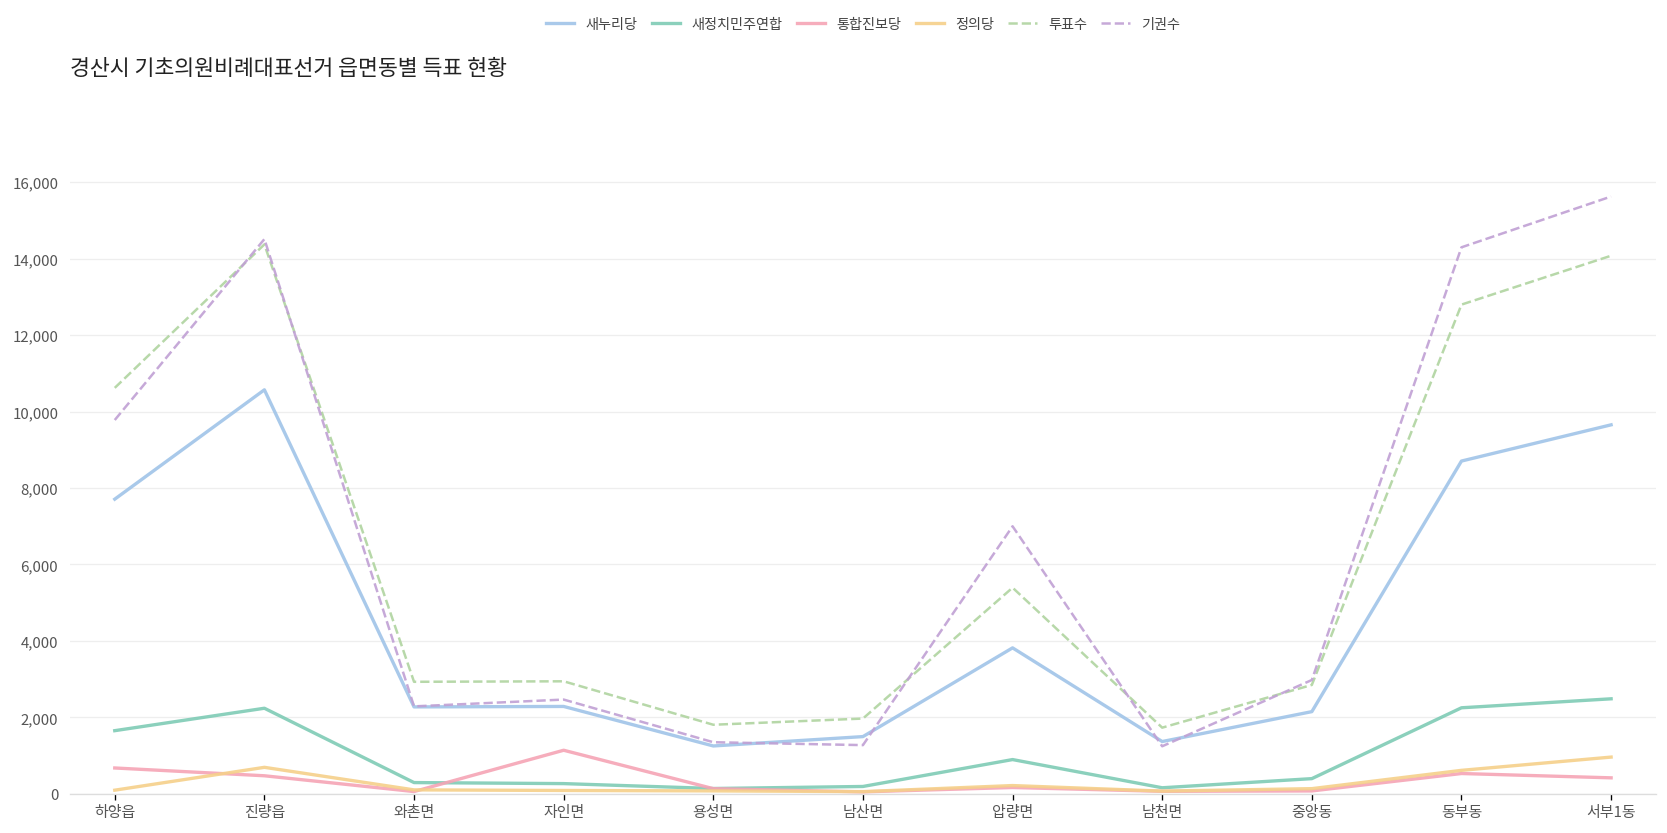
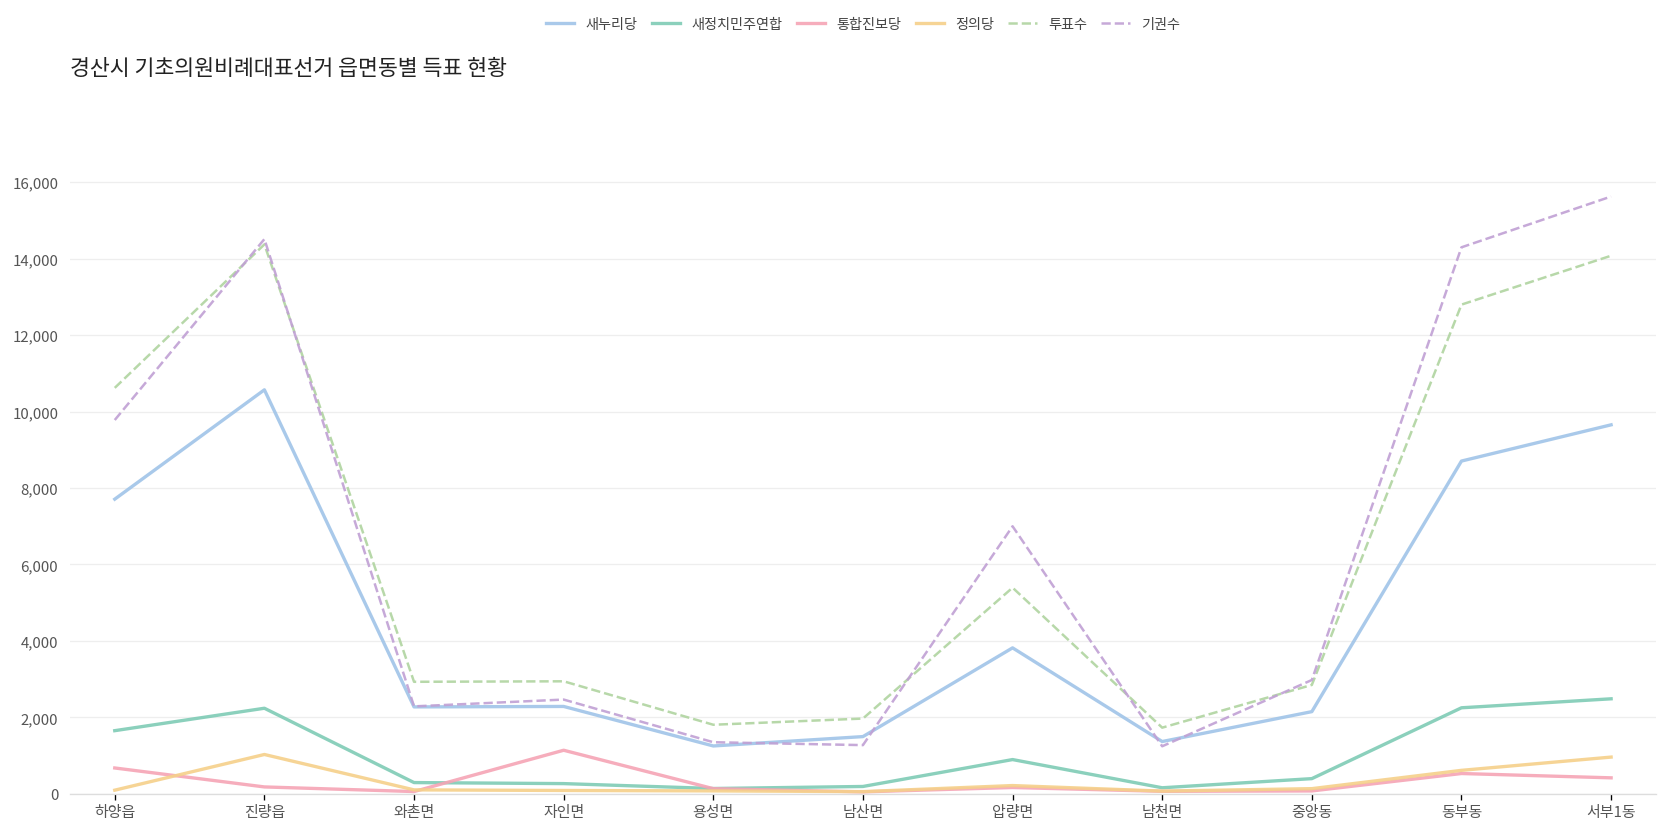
통합진보당, 진량읍: 500 -> 200
정의당, 진량읍: 700 -> 1,000
